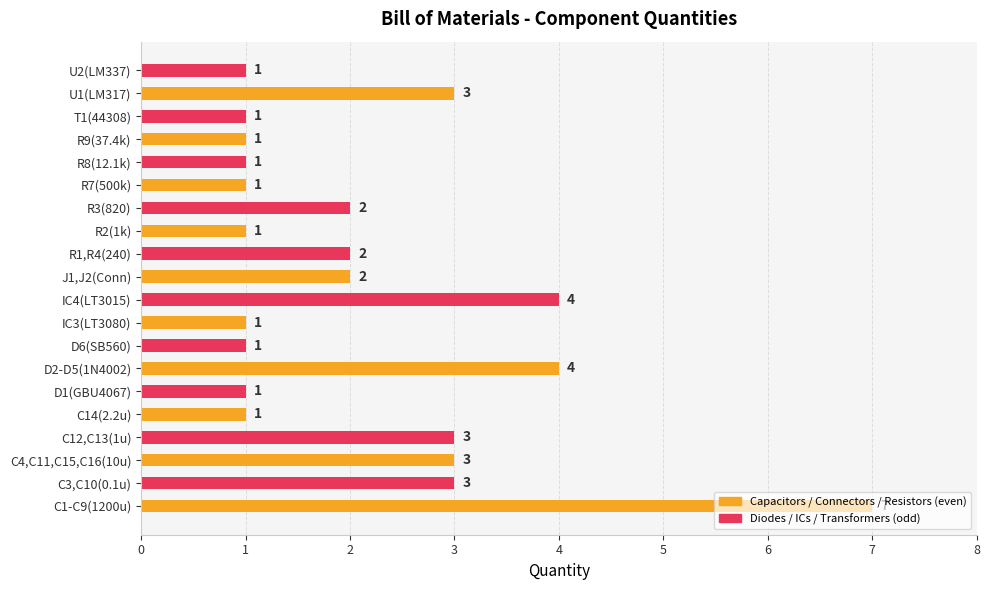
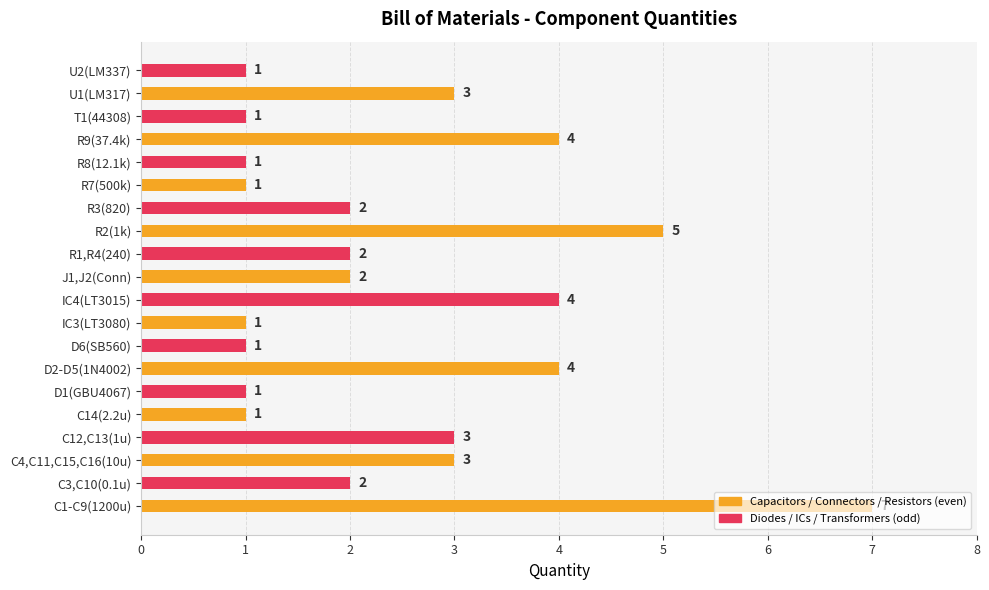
R9(37.4k): 1 -> 4
R2(1k): 1 -> 5
C3,C10(0.1u): 3 -> 2
